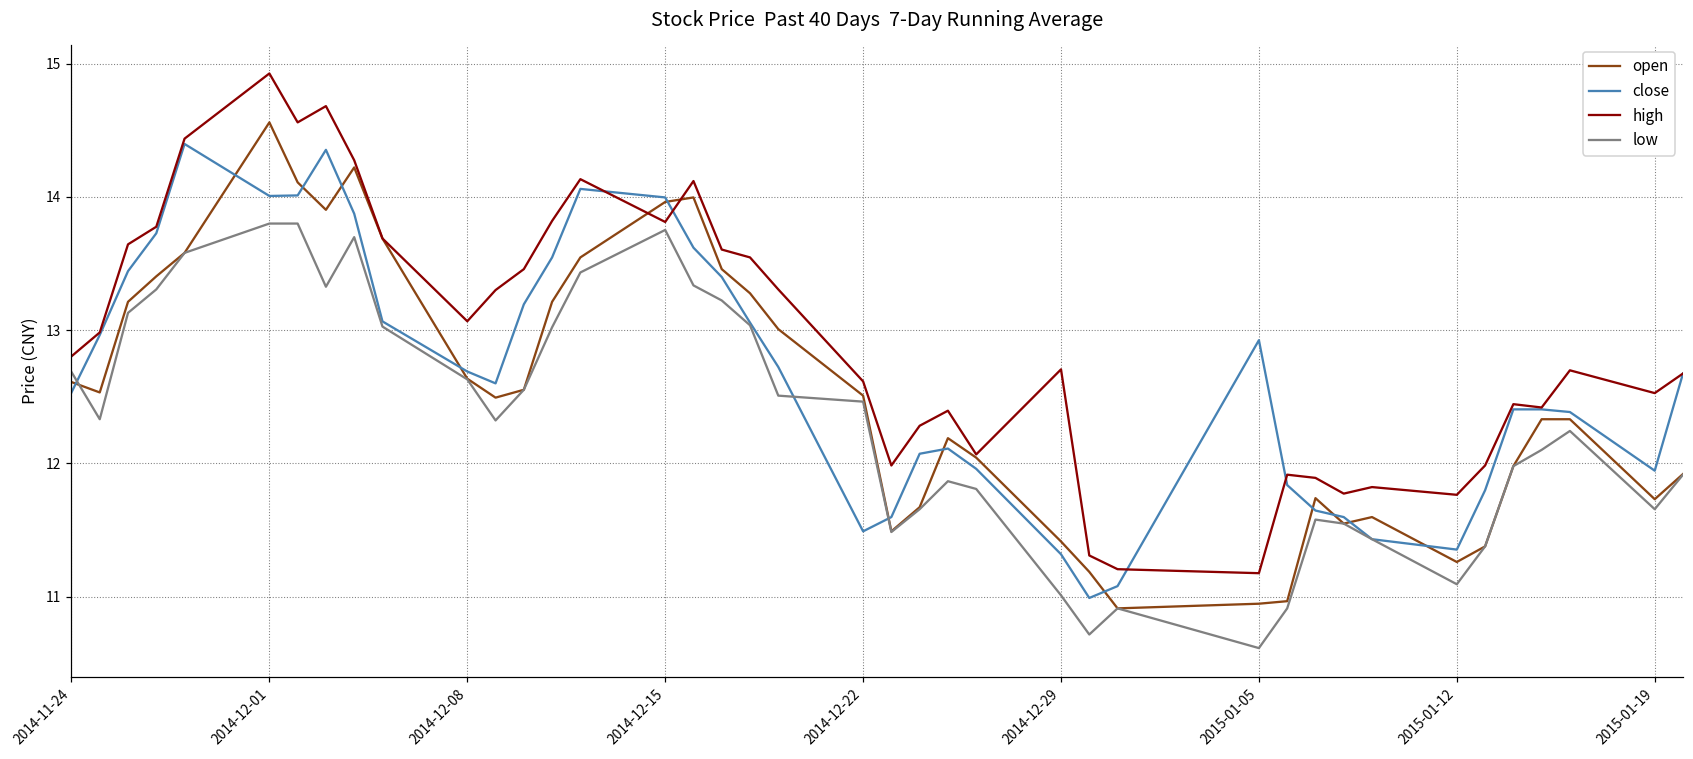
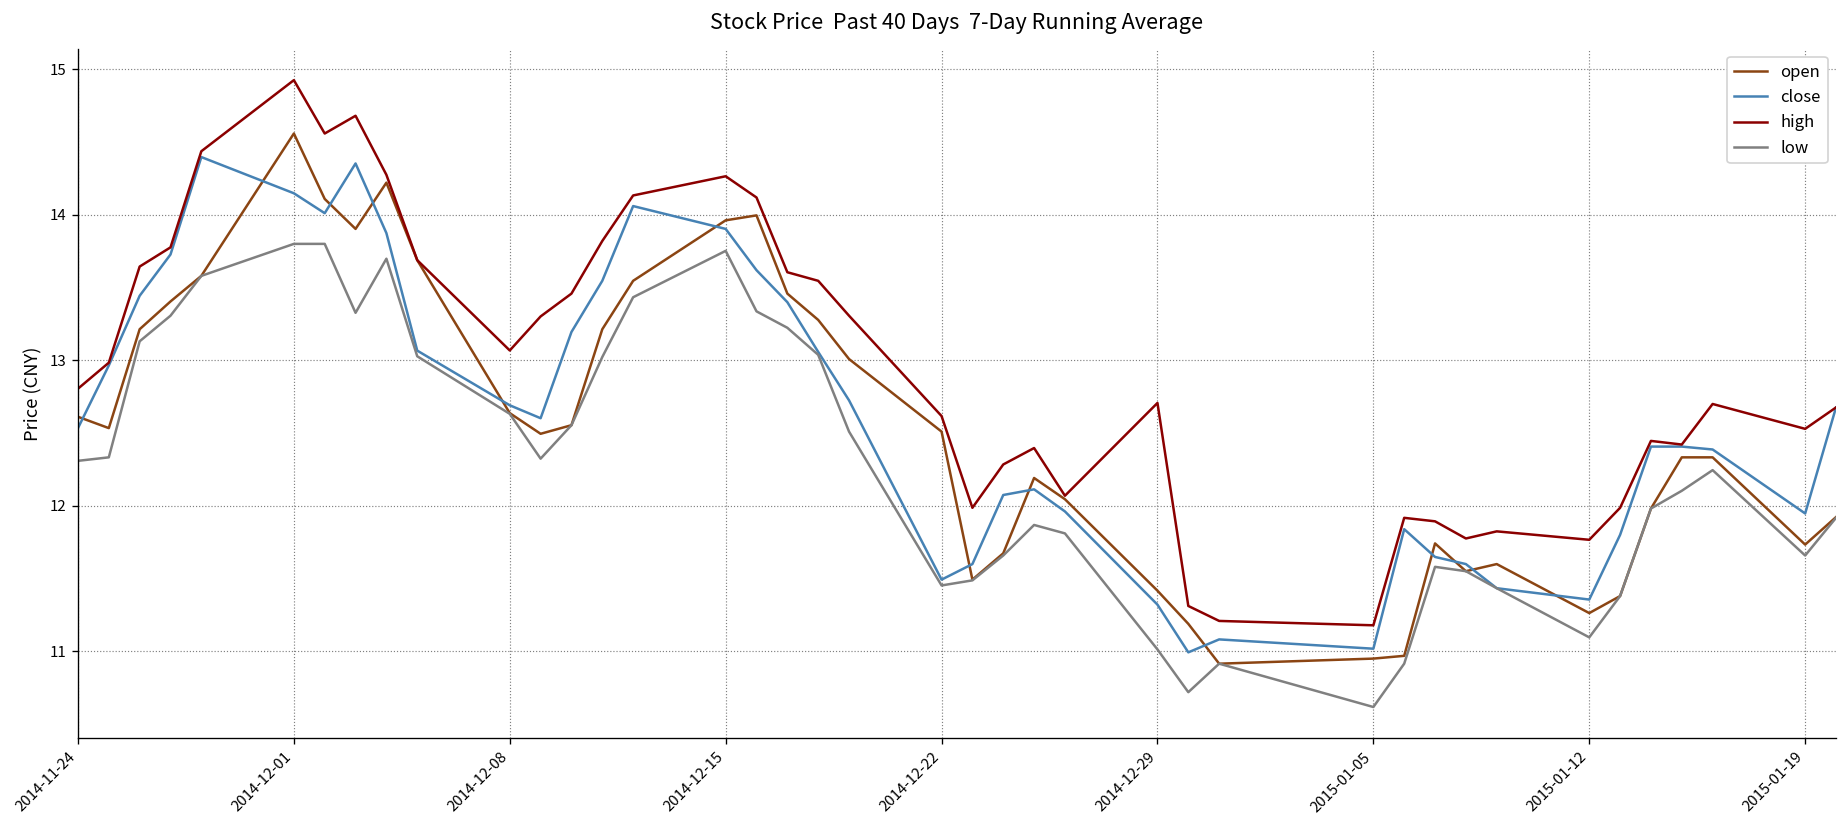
low, 2014-11-24: 12.69 -> 12.31
close, 2014-12-01: 14.01 -> 14.15
close, 2014-12-15: 14.00 -> 13.90
high, 2014-12-15: 13.81 -> 14.27
low, 2014-12-22: 12.46 -> 11.45
close, 2015-01-05: 12.93 -> 11.02
